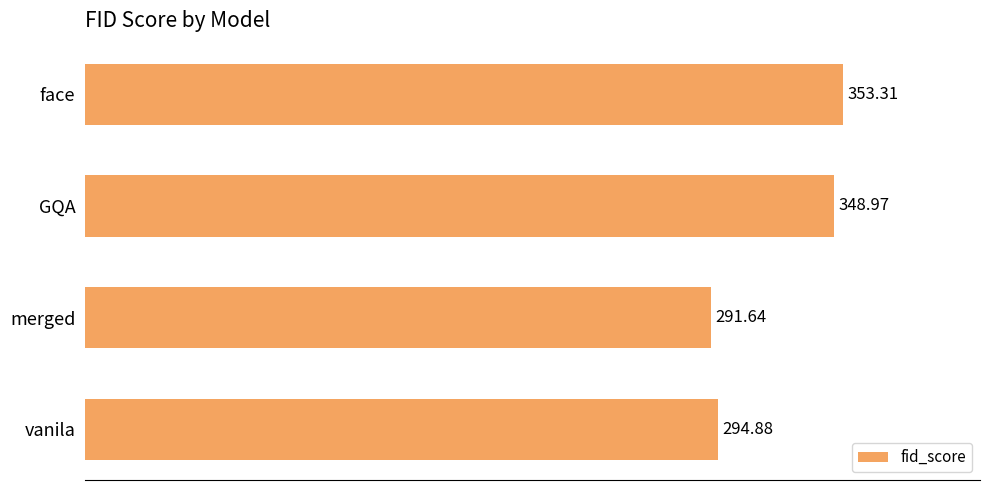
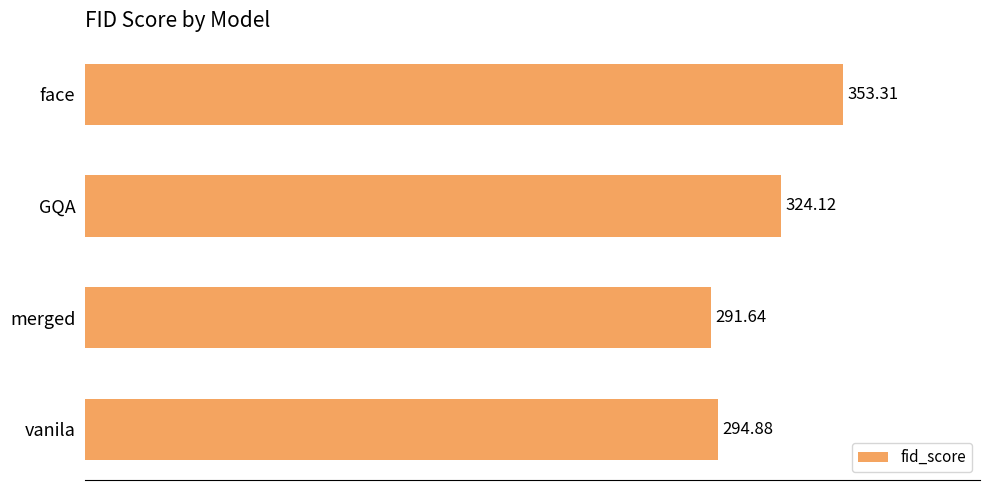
GQA: 348.97 -> 324.12
